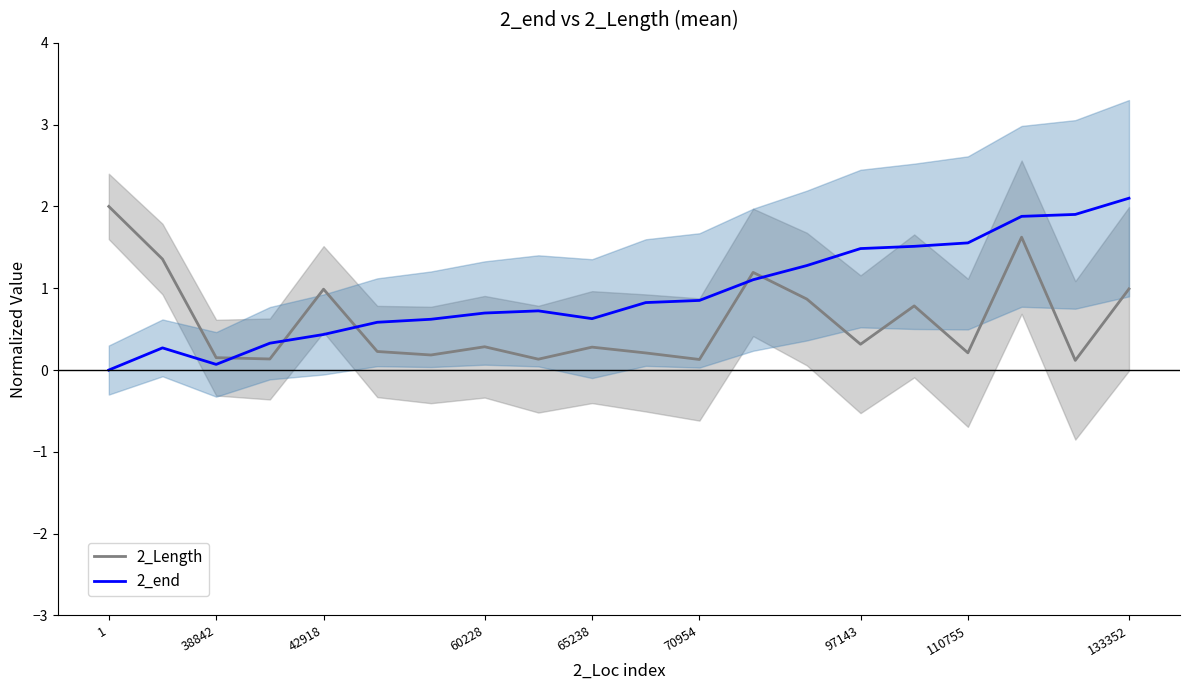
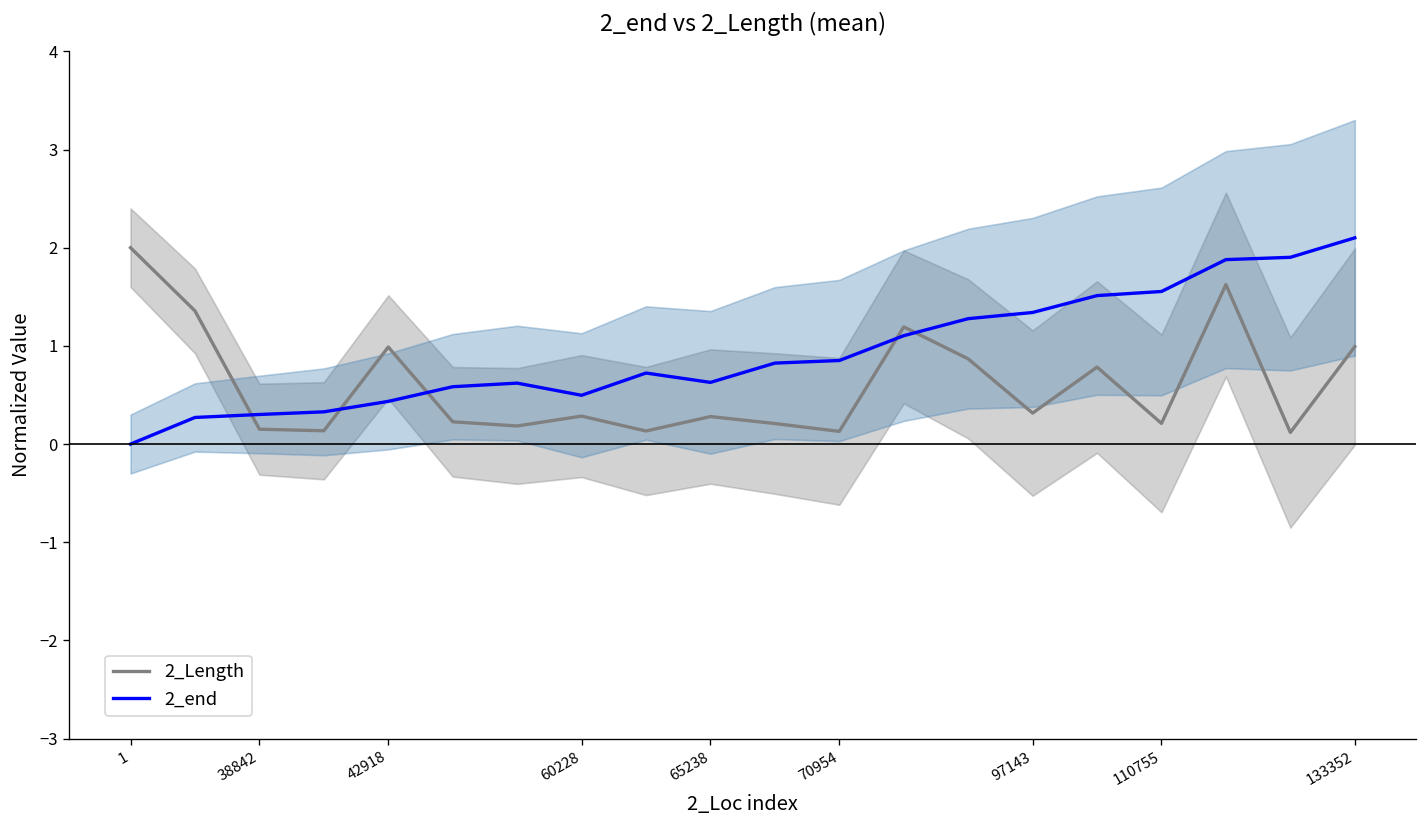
2_end, 38842: 0.1 -> 0.3
2_end, 60228: 0.7 -> 0.5
2_end, 97143: 1.5 -> 1.3
